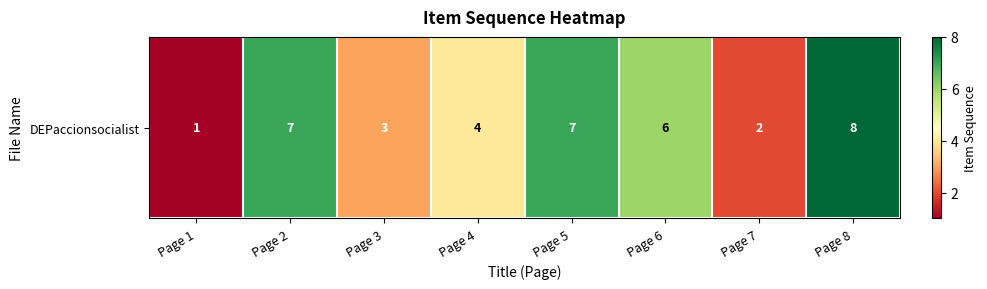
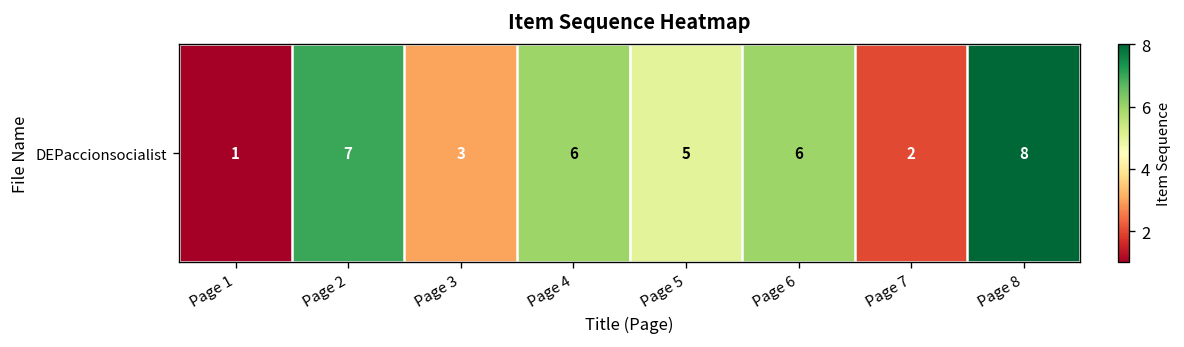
DEPaccionsocialist, Page 4: 4 -> 6
DEPaccionsocialist, Page 5: 7 -> 5
